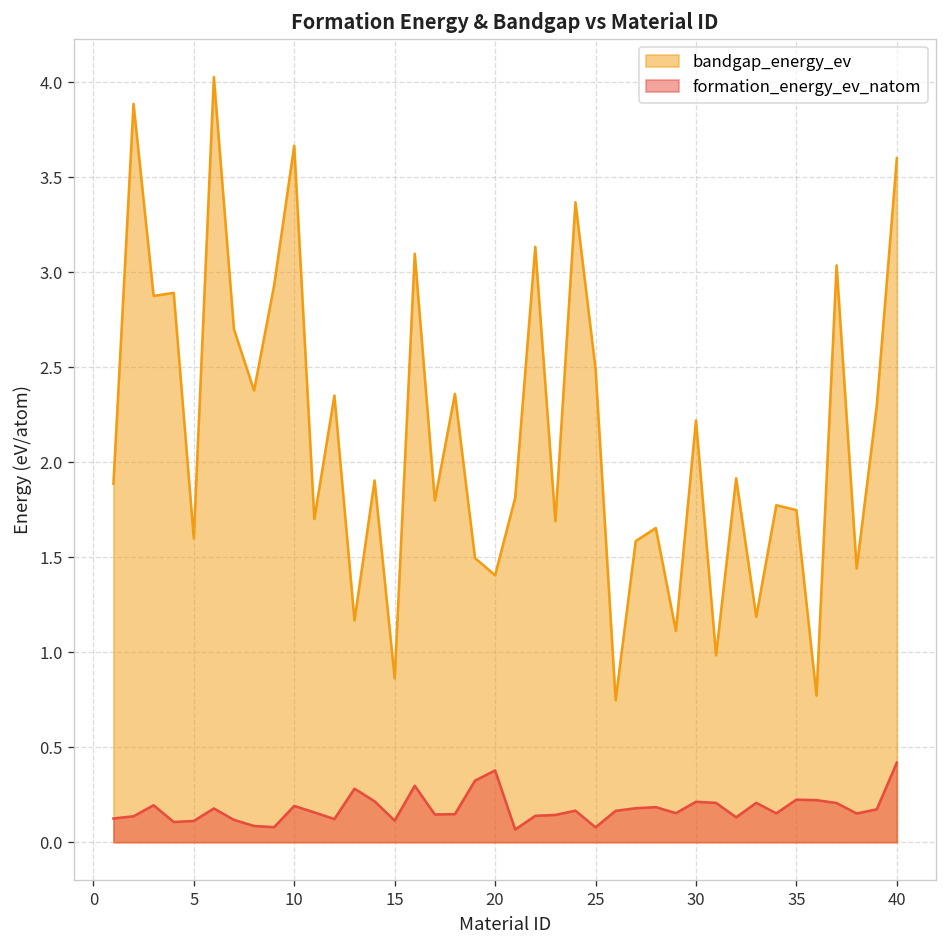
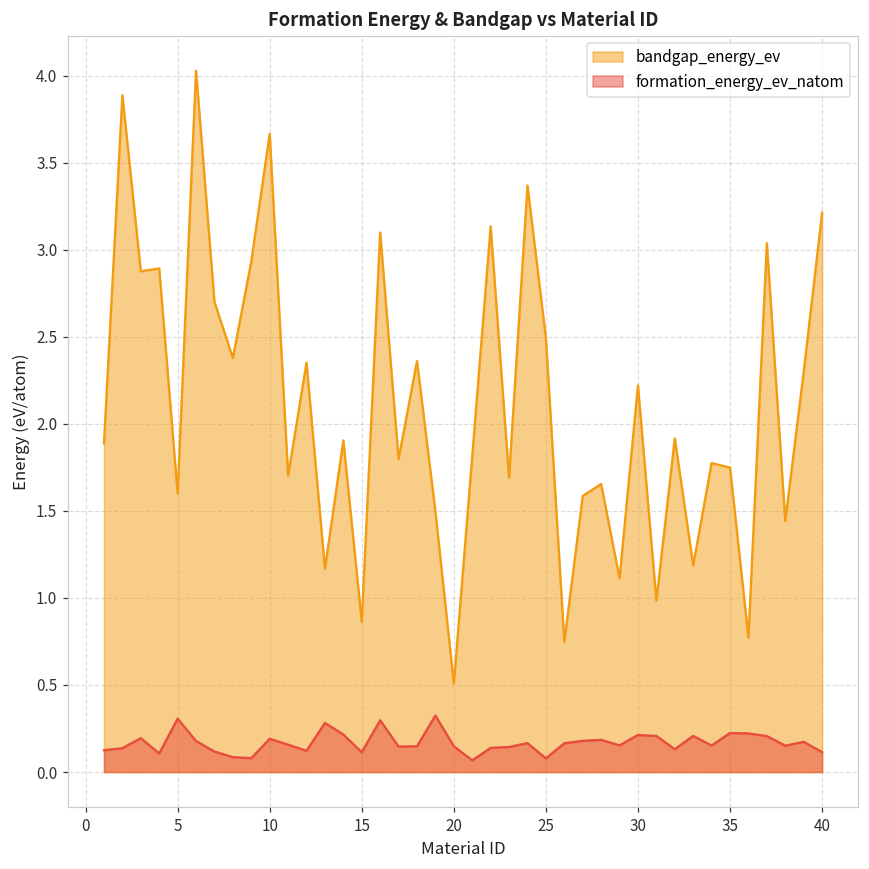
formation_energy_ev_natom, 5: 0.11 -> 0.31
bandgap_energy_ev, 20: 1.41 -> 0.51
formation_energy_ev_natom, 20: 0.38 -> 0.15
bandgap_energy_ev, 40: 3.60 -> 3.21
formation_energy_ev_natom, 40: 0.42 -> 0.11
